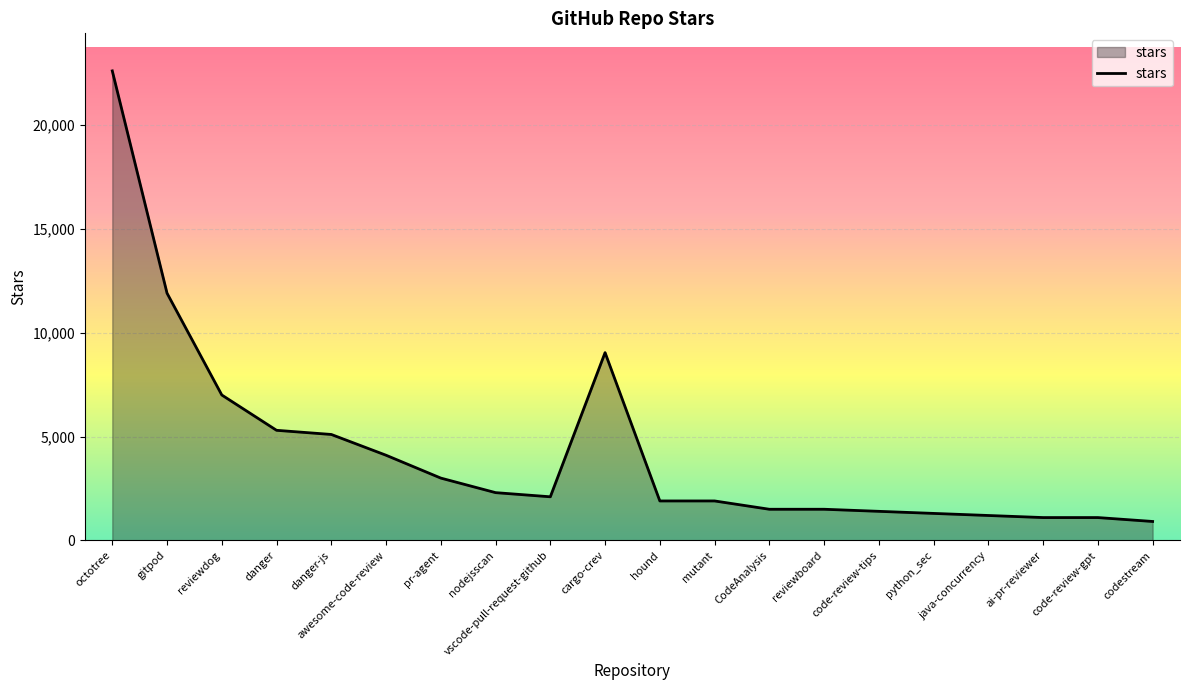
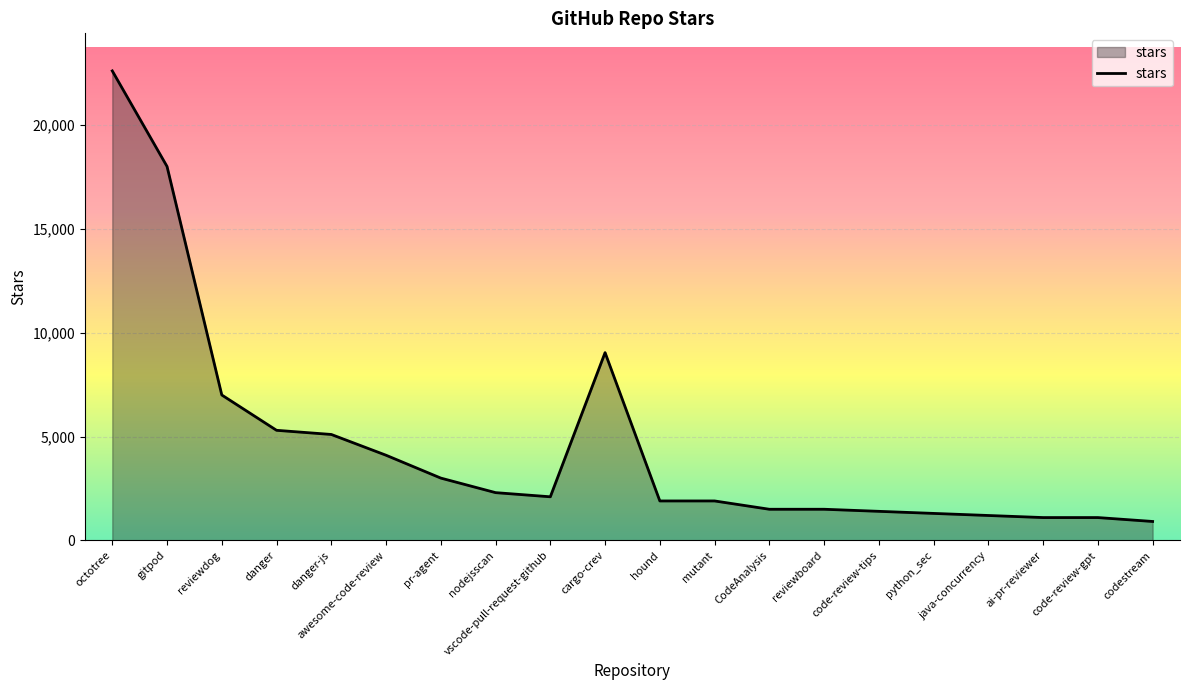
gitpod: 11,900 -> 18,000
